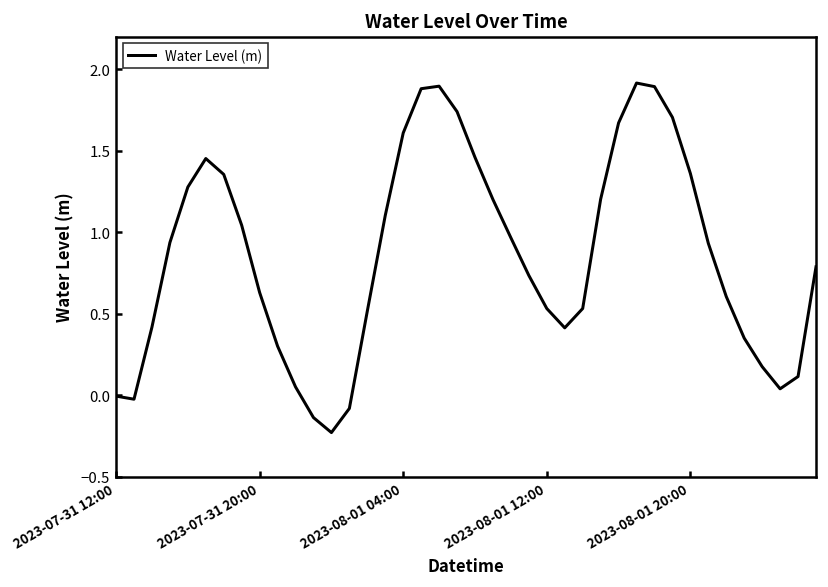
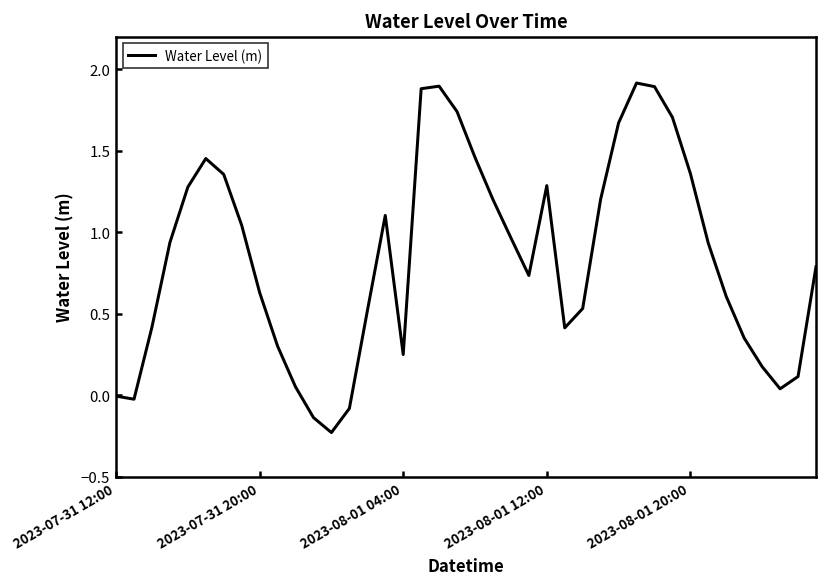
2023-08-01 04:00: 1.61 -> 0.25
2023-08-01 12:00: 0.53 -> 1.29
